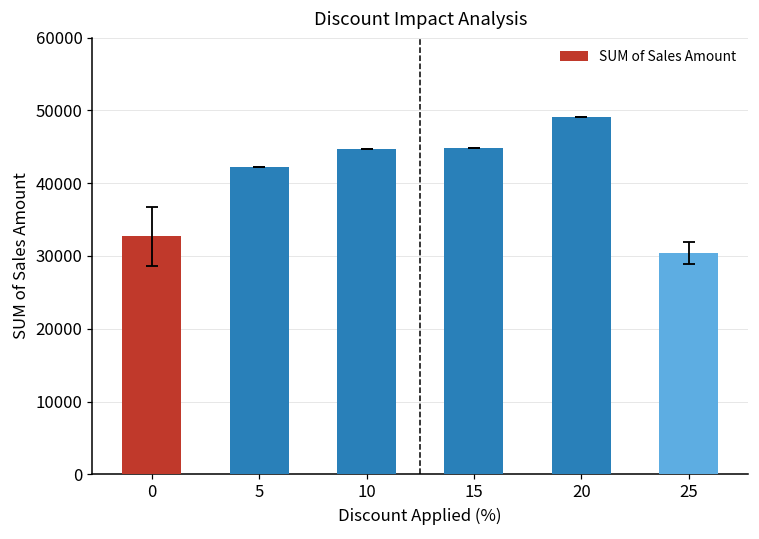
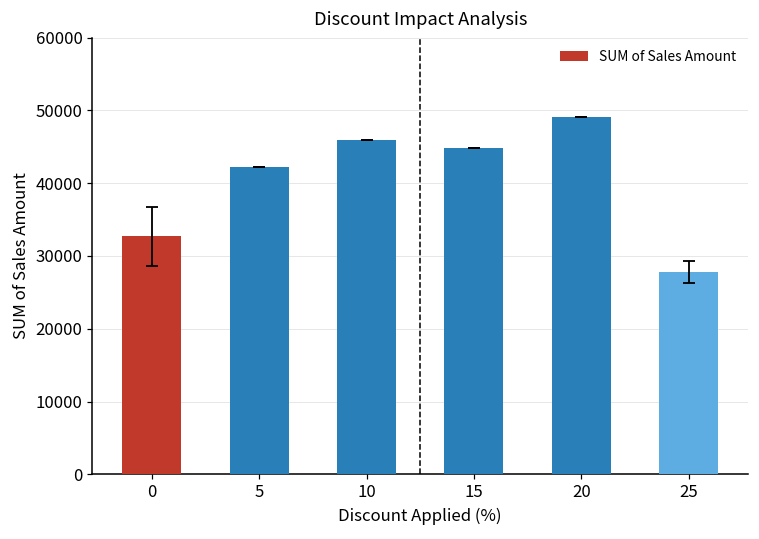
SUM of Sales Amount, 10: 45000 -> 46000
SUM of Sales Amount, 25: 30000 -> 28000
